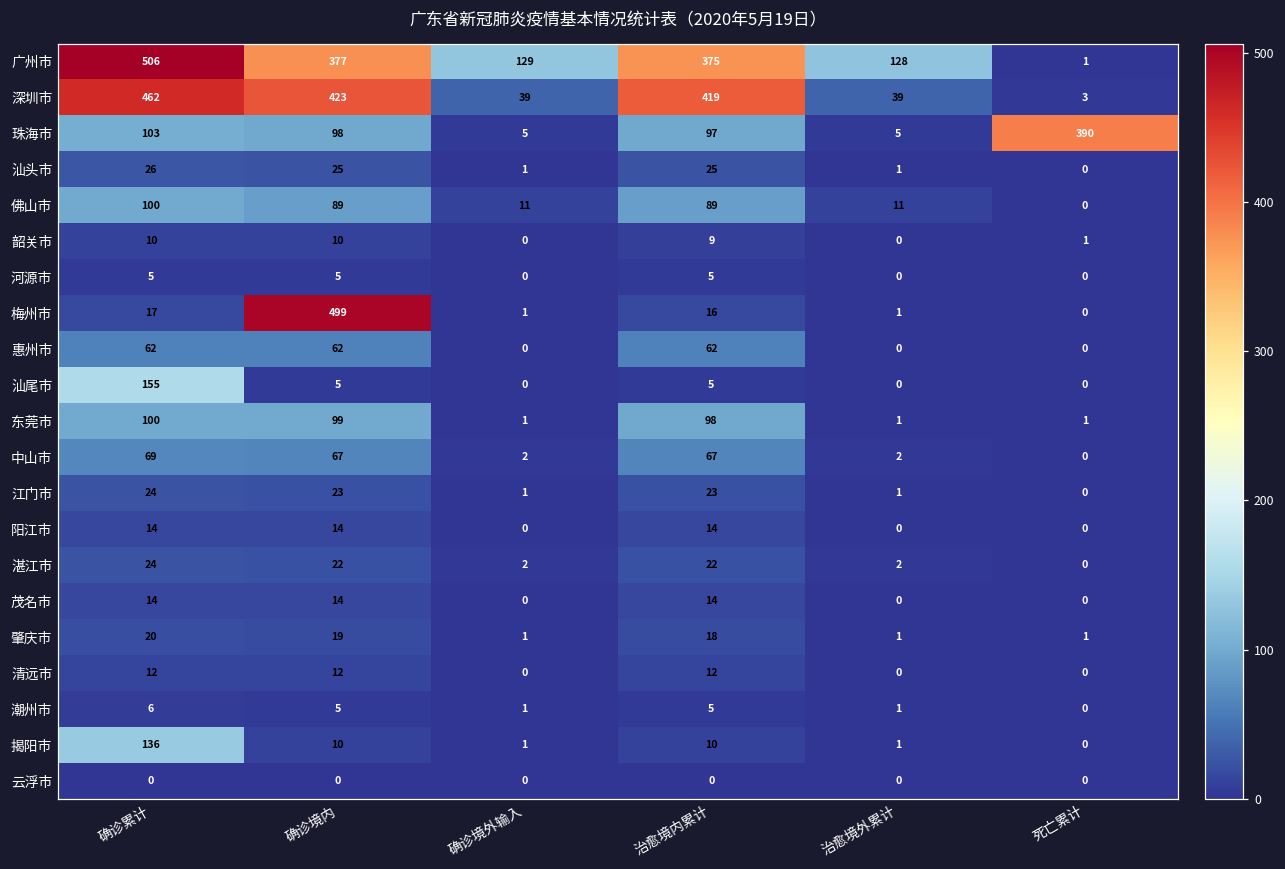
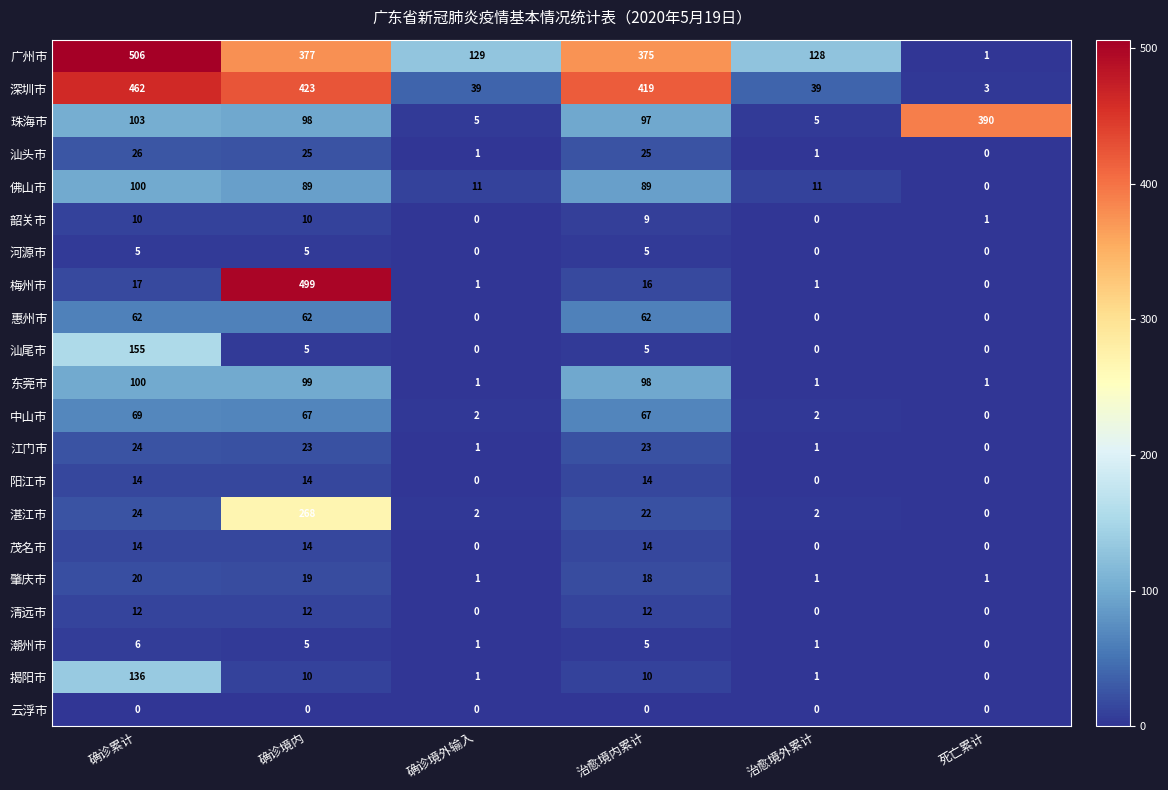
湛江市, 确诊境内: 22 -> 268
